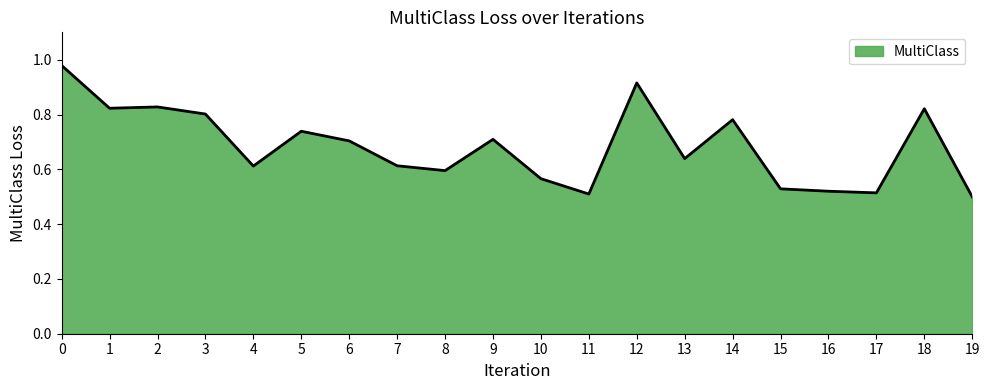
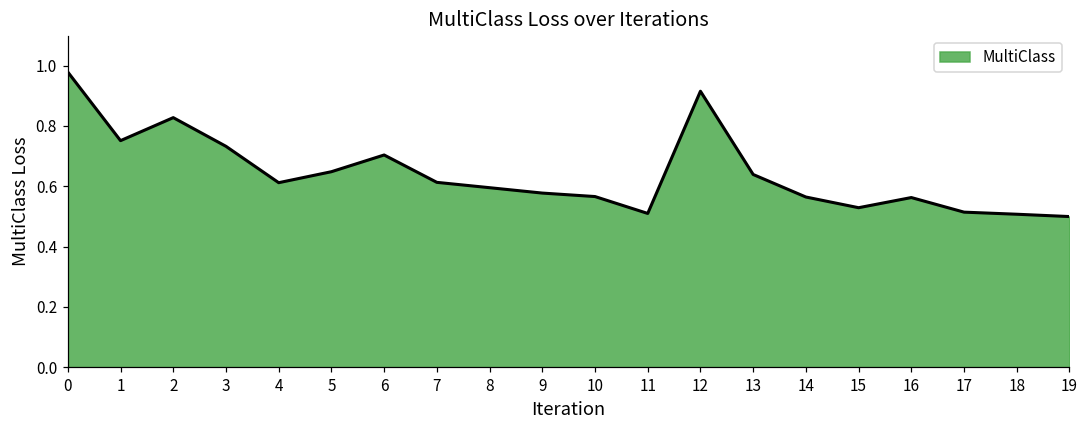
1: 0.82 -> 0.75
3: 0.80 -> 0.73
5: 0.74 -> 0.65
9: 0.71 -> 0.58
14: 0.78 -> 0.56
16: 0.52 -> 0.56
18: 0.82 -> 0.51
